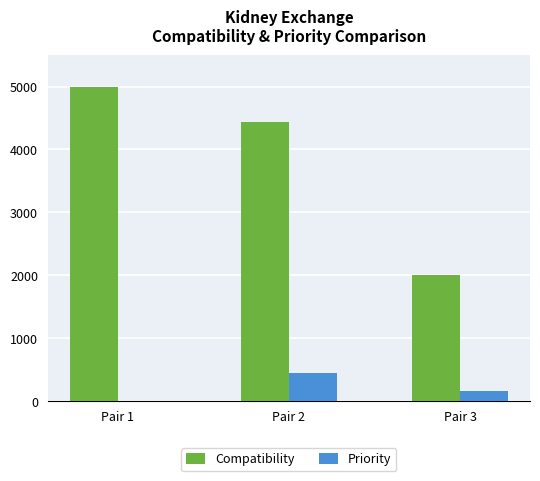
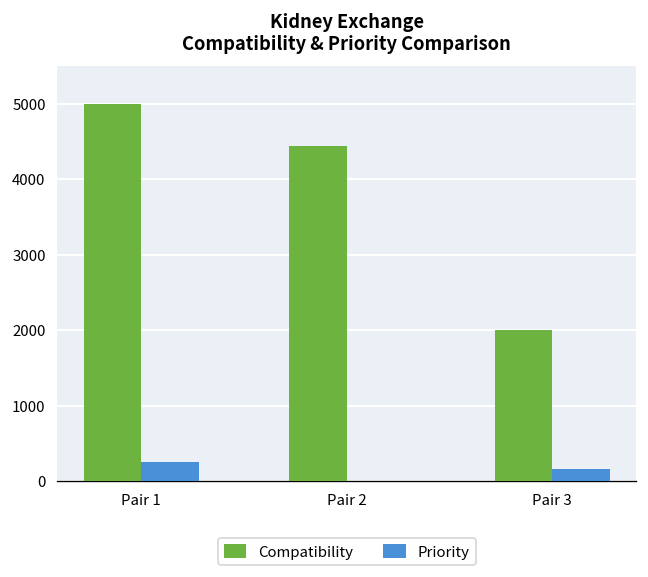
Priority, Pair 1: 0 -> 300
Priority, Pair 2: 400 -> 0
